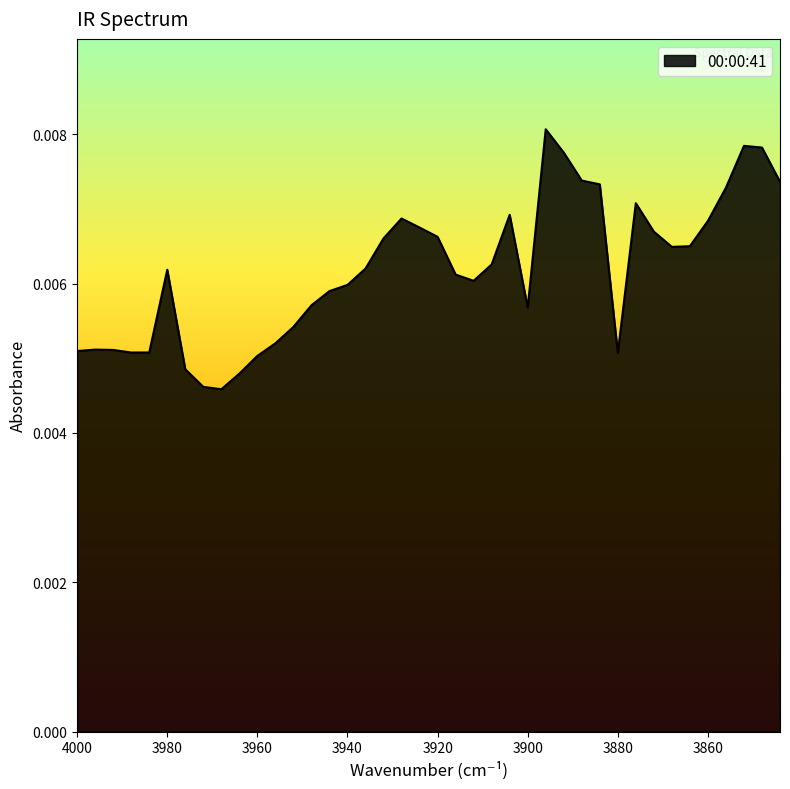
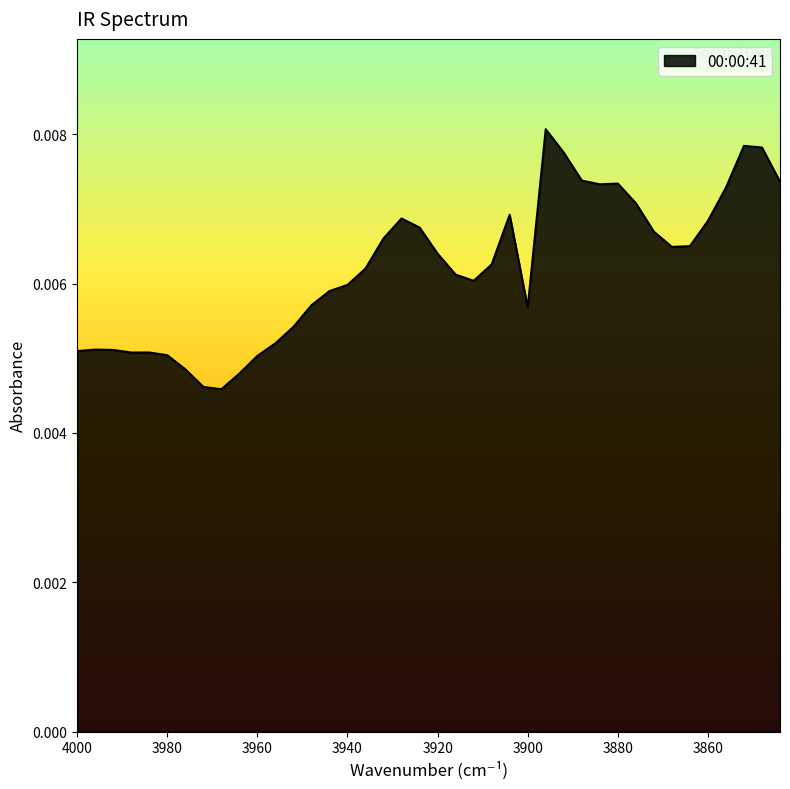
3980: 0.0062 -> 0.0050
3920: 0.0066 -> 0.0064
3880: 0.0051 -> 0.0073
